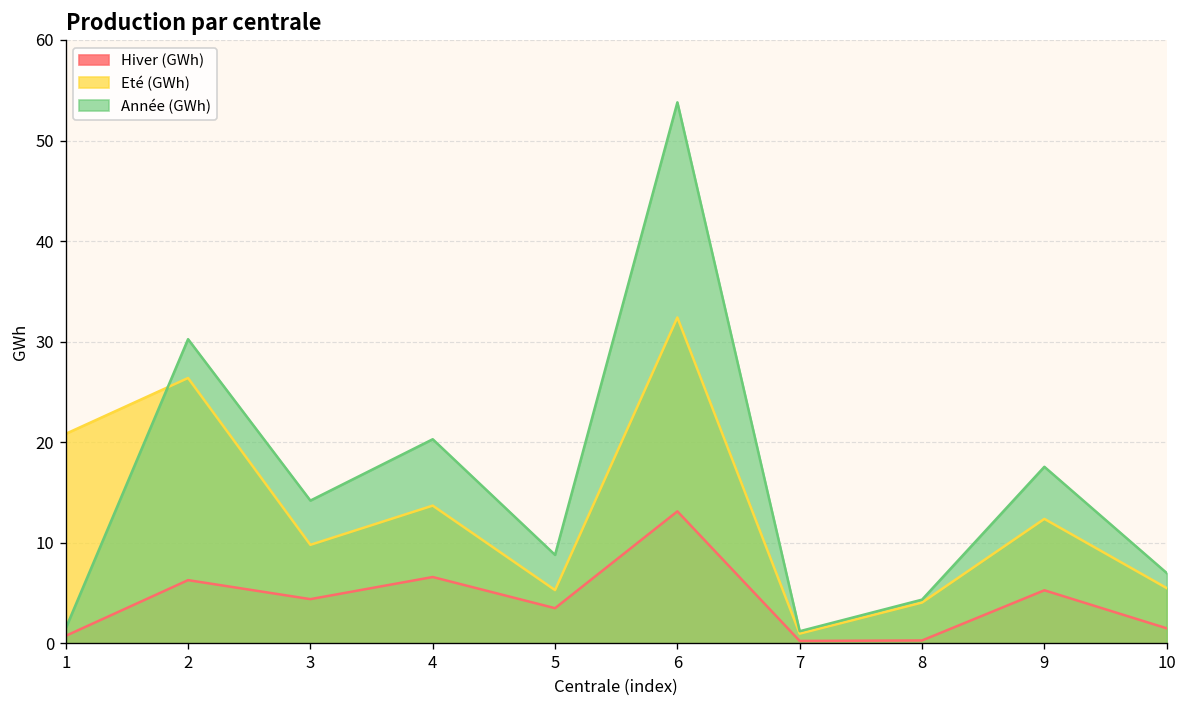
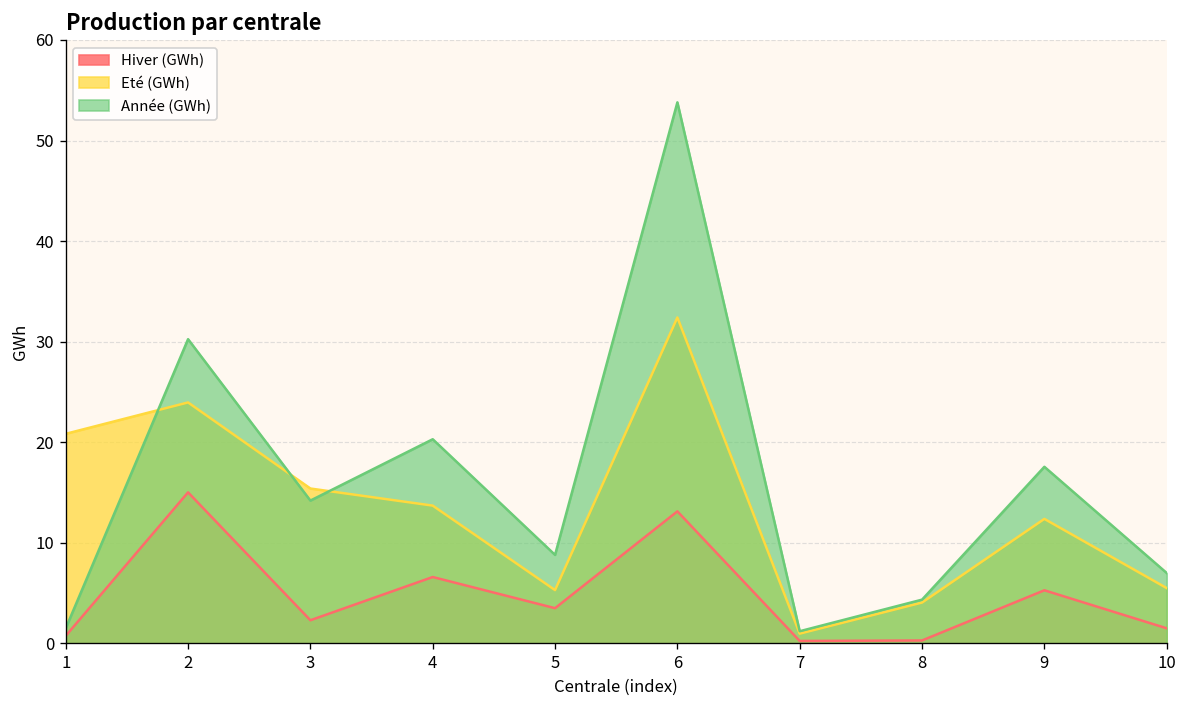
Hiver (GWh), 2: 6 -> 15
Eté (GWh), 2: 26 -> 24
Hiver (GWh), 3: 4 -> 2
Eté (GWh), 3: 10 -> 15
